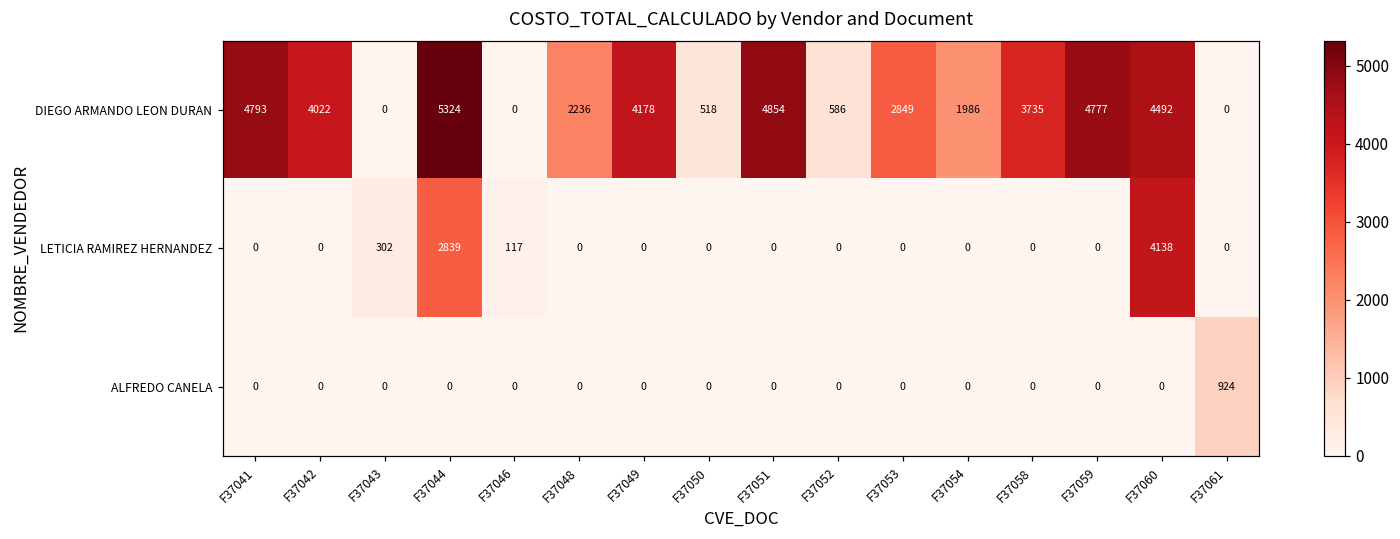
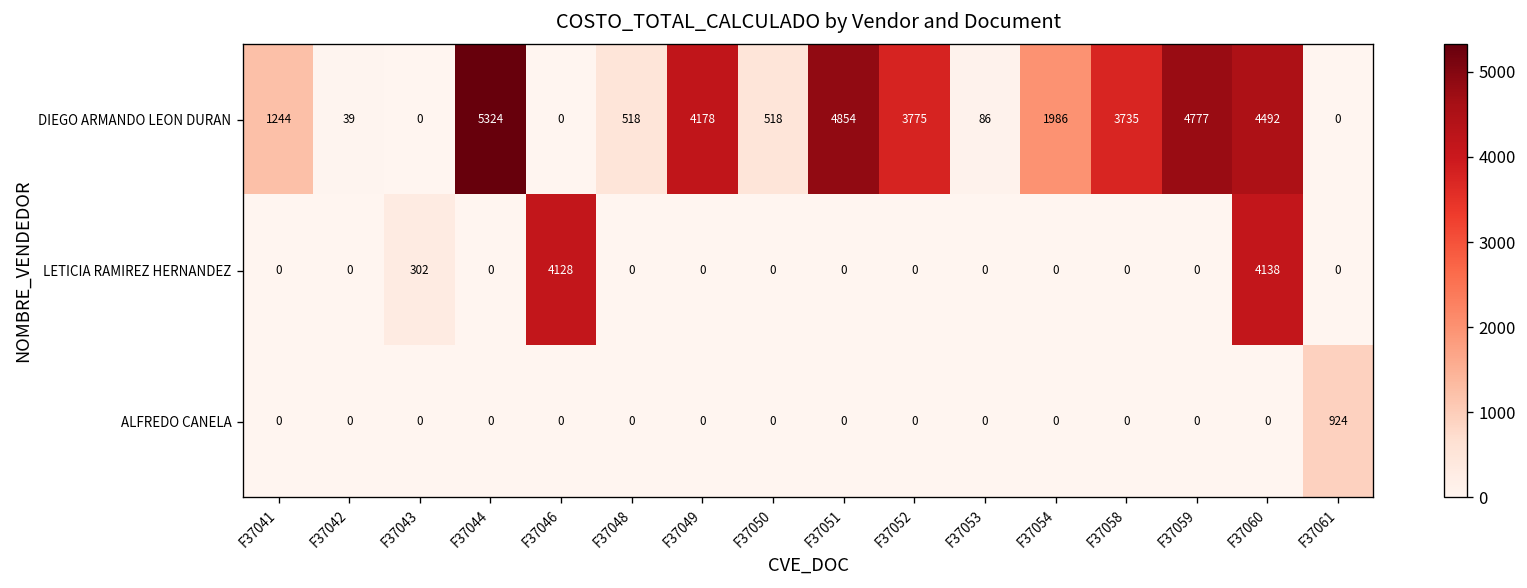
DIEGO ARMANDO LEON DURAN, F37041: 4793 -> 1244
DIEGO ARMANDO LEON DURAN, F37042: 4022 -> 39
DIEGO ARMANDO LEON DURAN, F37048: 2236 -> 518
DIEGO ARMANDO LEON DURAN, F37052: 586 -> 3775
DIEGO ARMANDO LEON DURAN, F37053: 2849 -> 86
LETICIA RAMIREZ HERNANDEZ, F37044: 2839 -> 0
LETICIA RAMIREZ HERNANDEZ, F37046: 117 -> 4128
